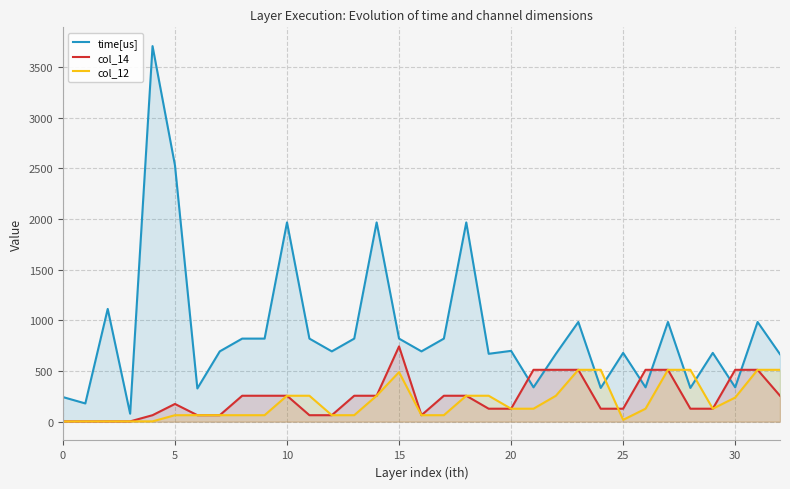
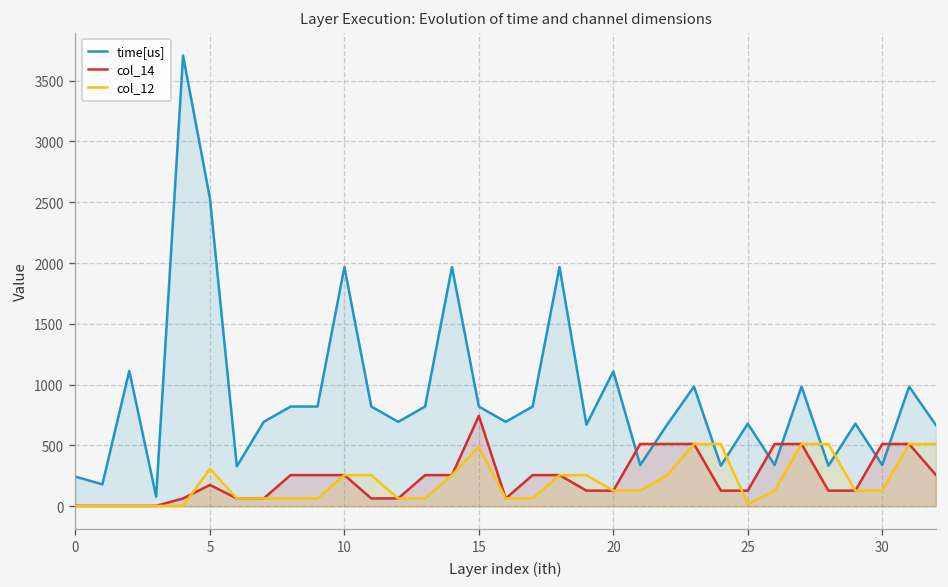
col_12, 5: 60 -> 310
time[us], 20: 700 -> 1110
col_12, 30: 240 -> 130
